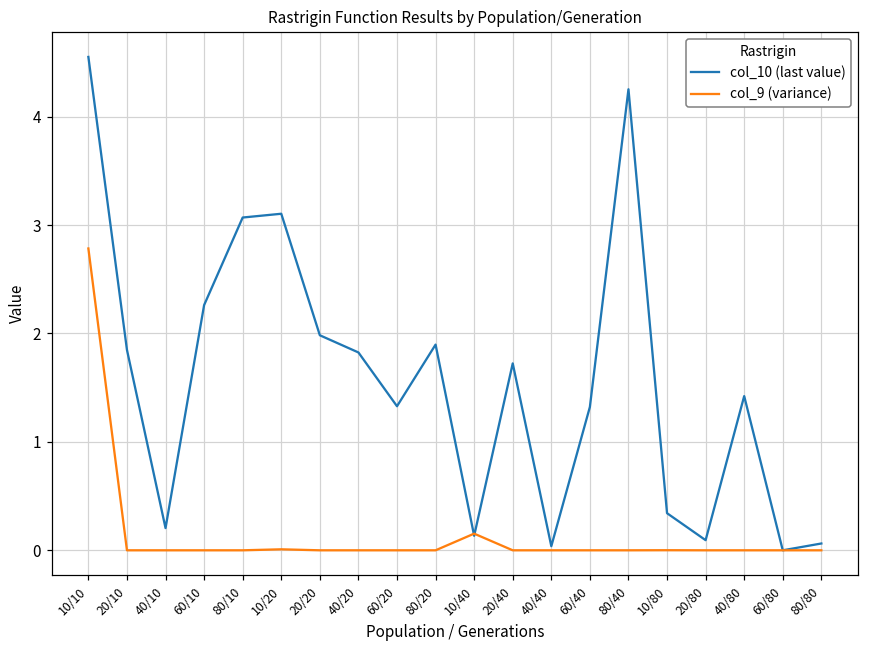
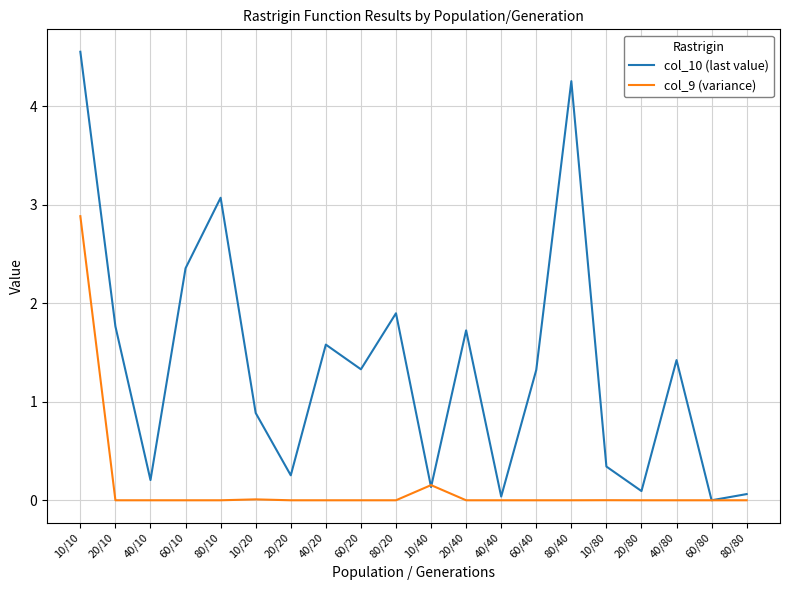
col_9 (variance), 10/10: 2.8 -> 2.9
col_10 (last value), 20/10: 1.85 -> 1.76
col_10 (last value), 60/10: 2.3 -> 2.4
col_10 (last value), 10/20: 3.1 -> 0.9
col_10 (last value), 20/20: 2.0 -> 0.3
col_10 (last value), 40/20: 1.8 -> 1.6
